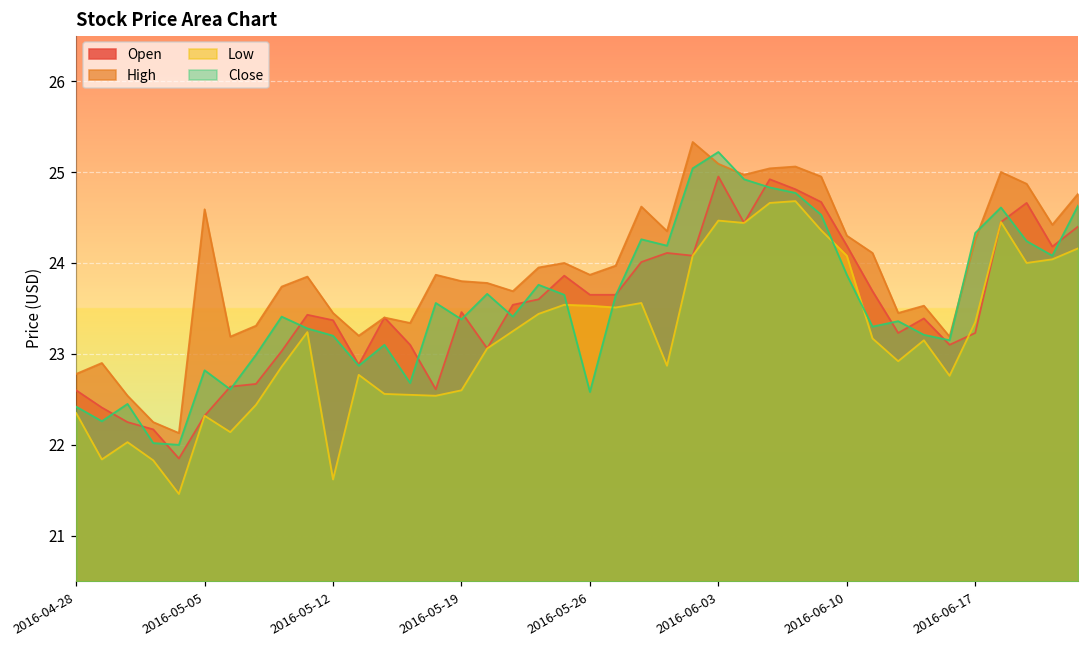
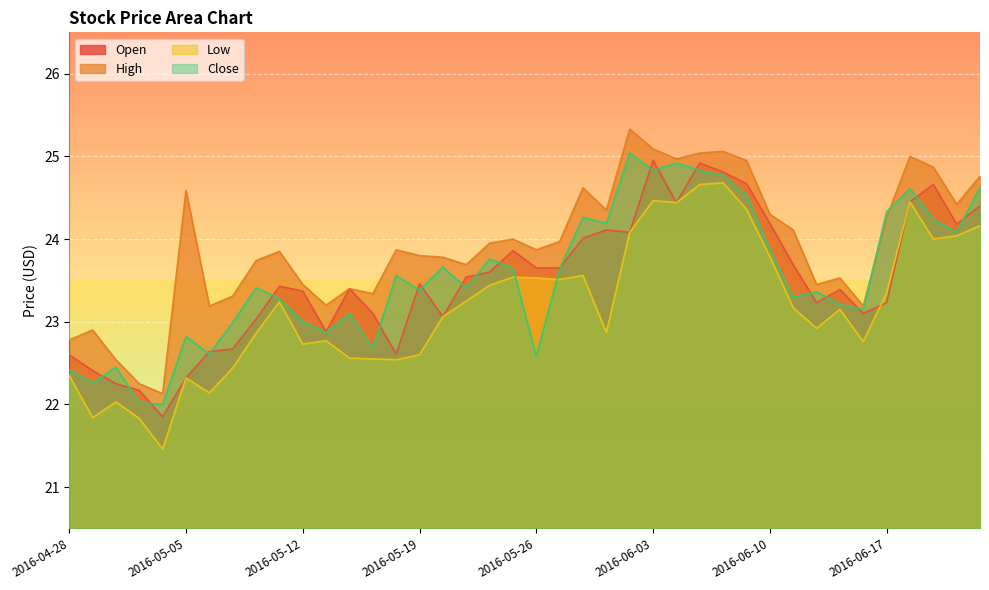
Low, 2016-05-12: 21.6 -> 22.7
Close, 2016-05-12: 23.2 -> 23.0
Close, 2016-06-03: 25.2 -> 24.8
Low, 2016-06-10: 24.1 -> 23.8
